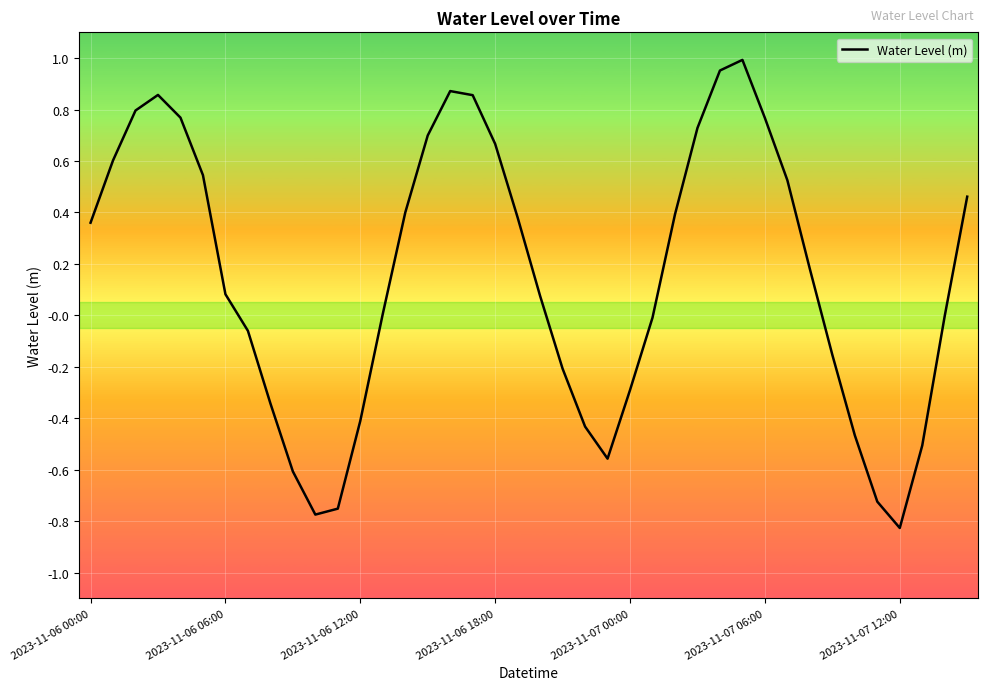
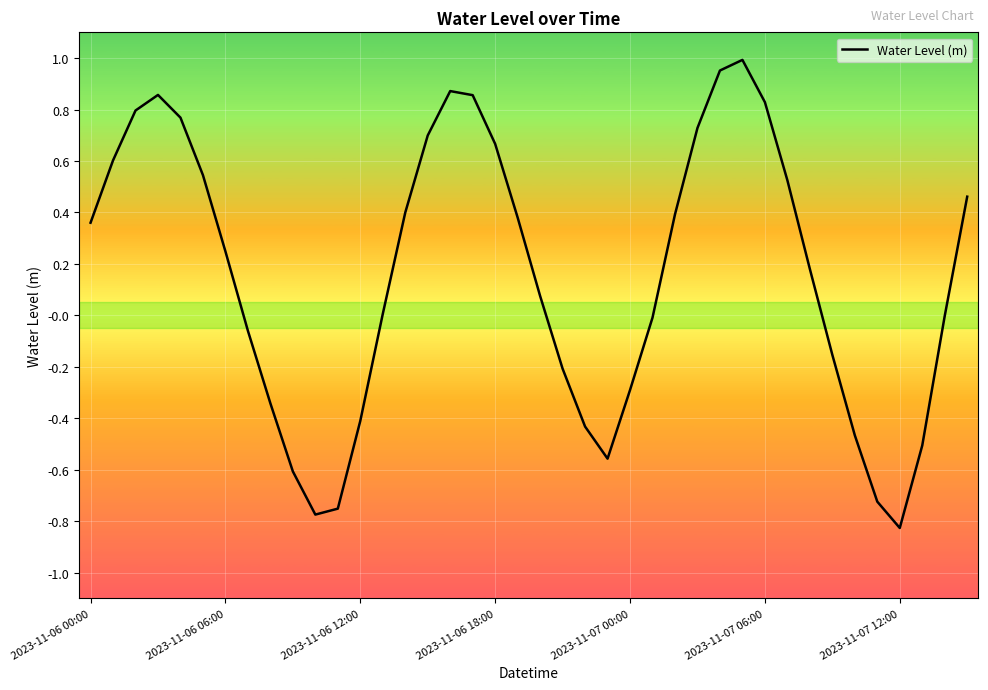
2023-11-06 06:00: 0.08 -> 0.25
2023-11-07 06:00: 0.77 -> 0.83
